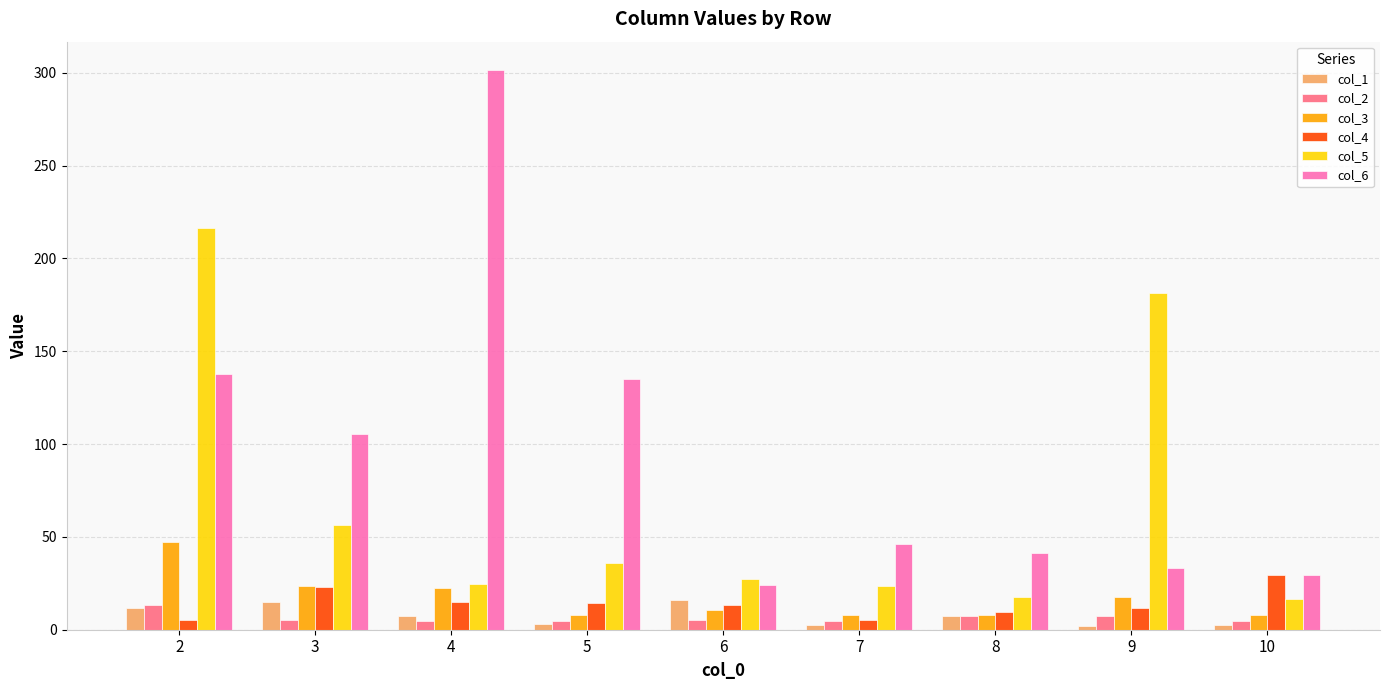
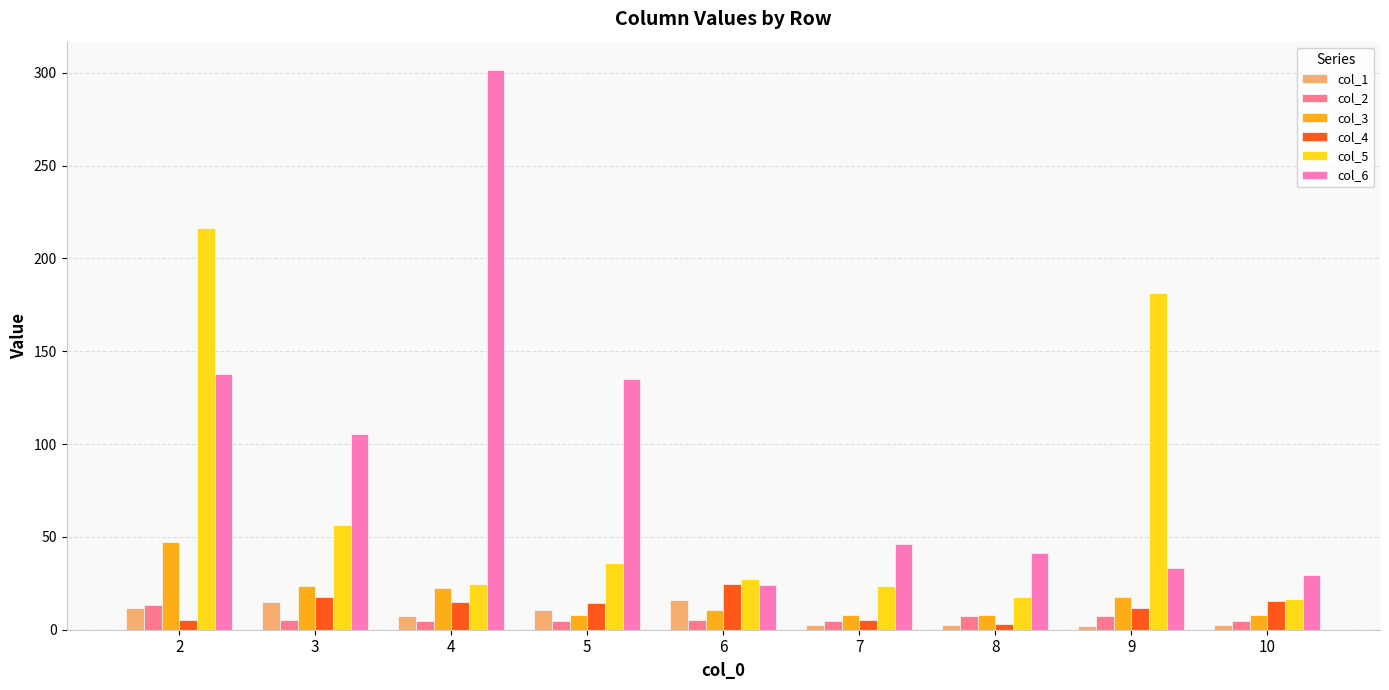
col_4, 3: 23 -> 18
col_1, 5: 3 -> 11
col_4, 6: 13 -> 25
col_1, 8: 7 -> 3
col_4, 8: 9 -> 3
col_4, 10: 29 -> 15
